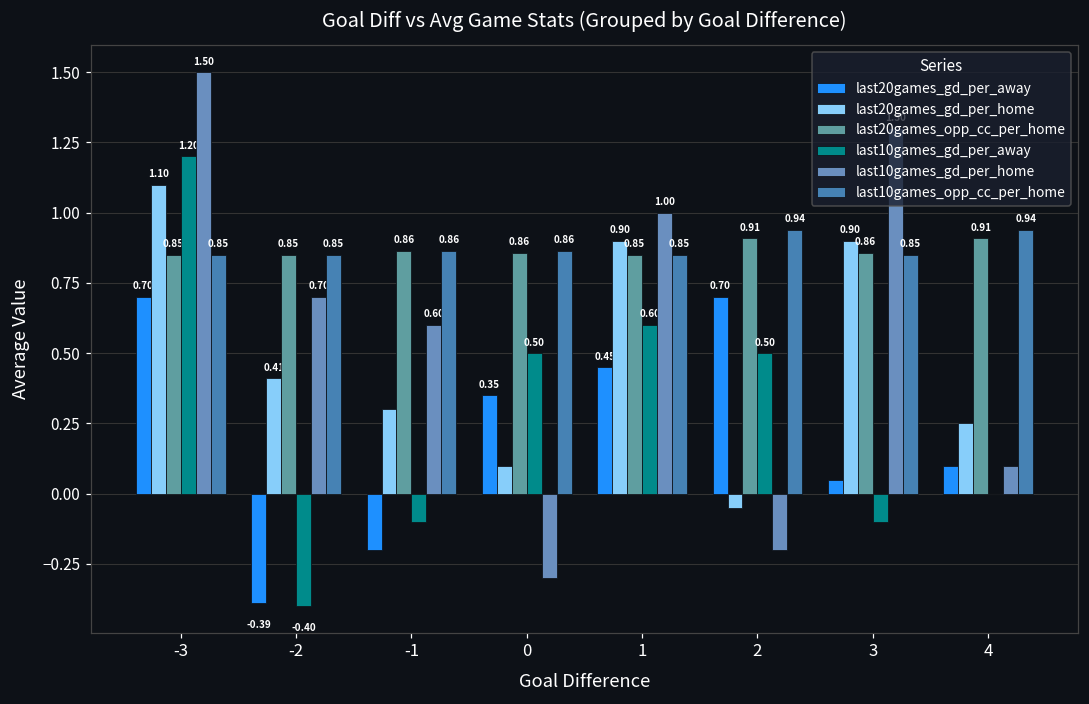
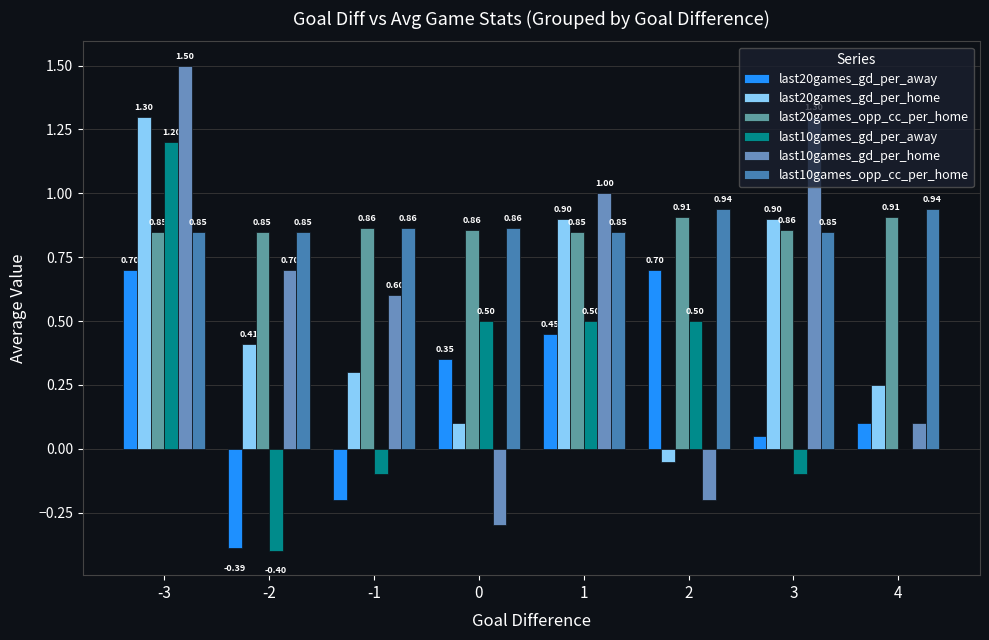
last20games_gd_per_home, -3: 1.10 -> 1.30
last10games_gd_per_away, 1: 0.60 -> 0.50
